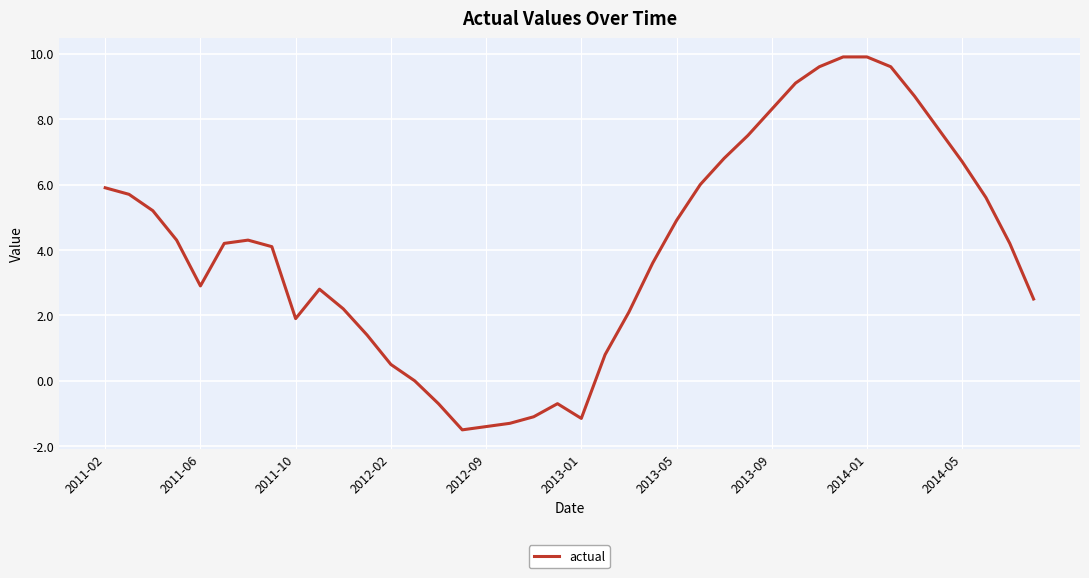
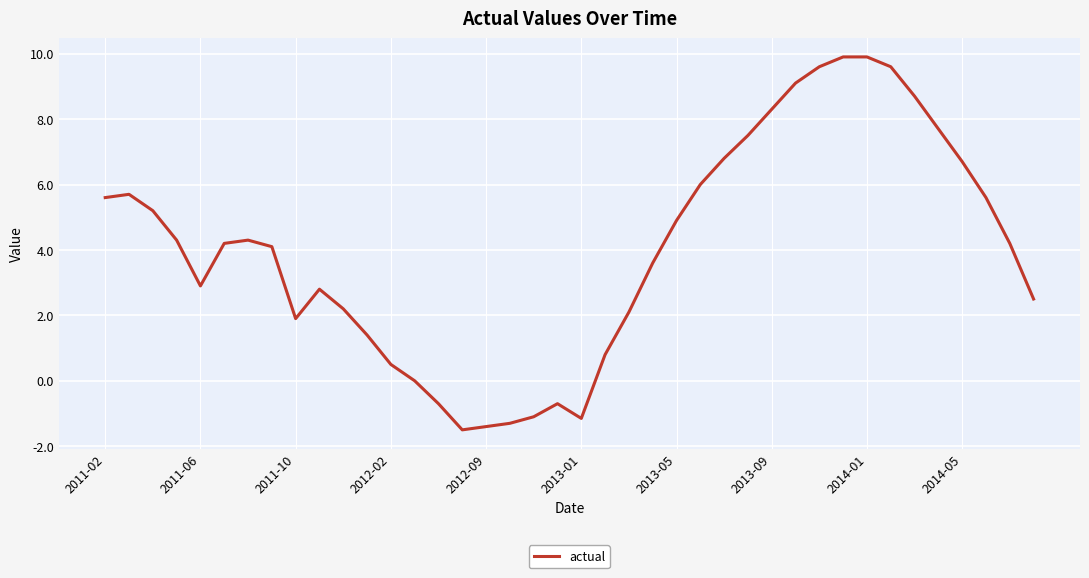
2011-02: 5.9 -> 5.6
